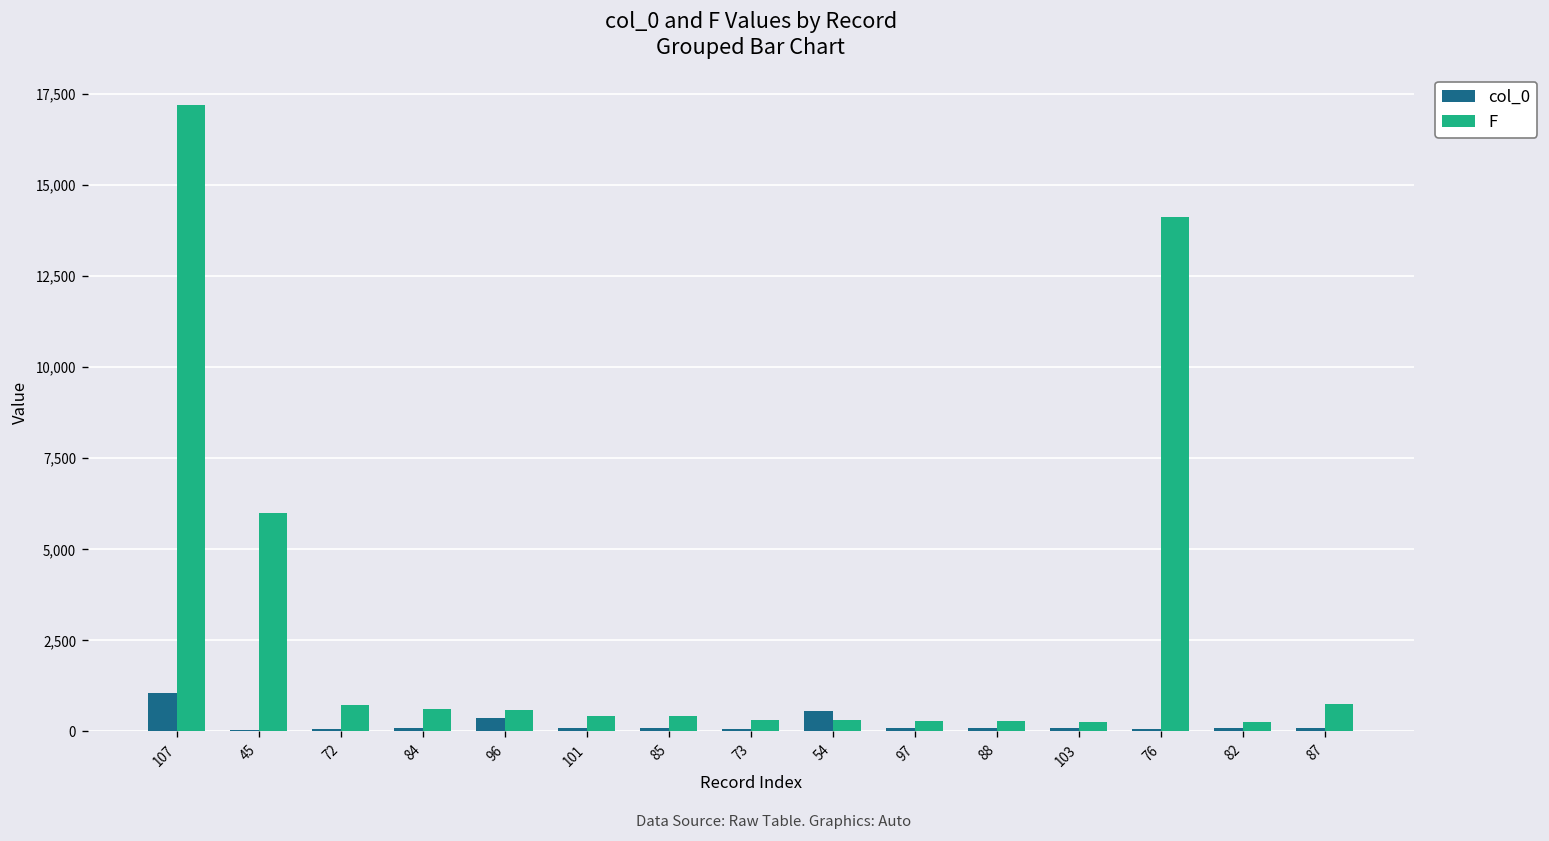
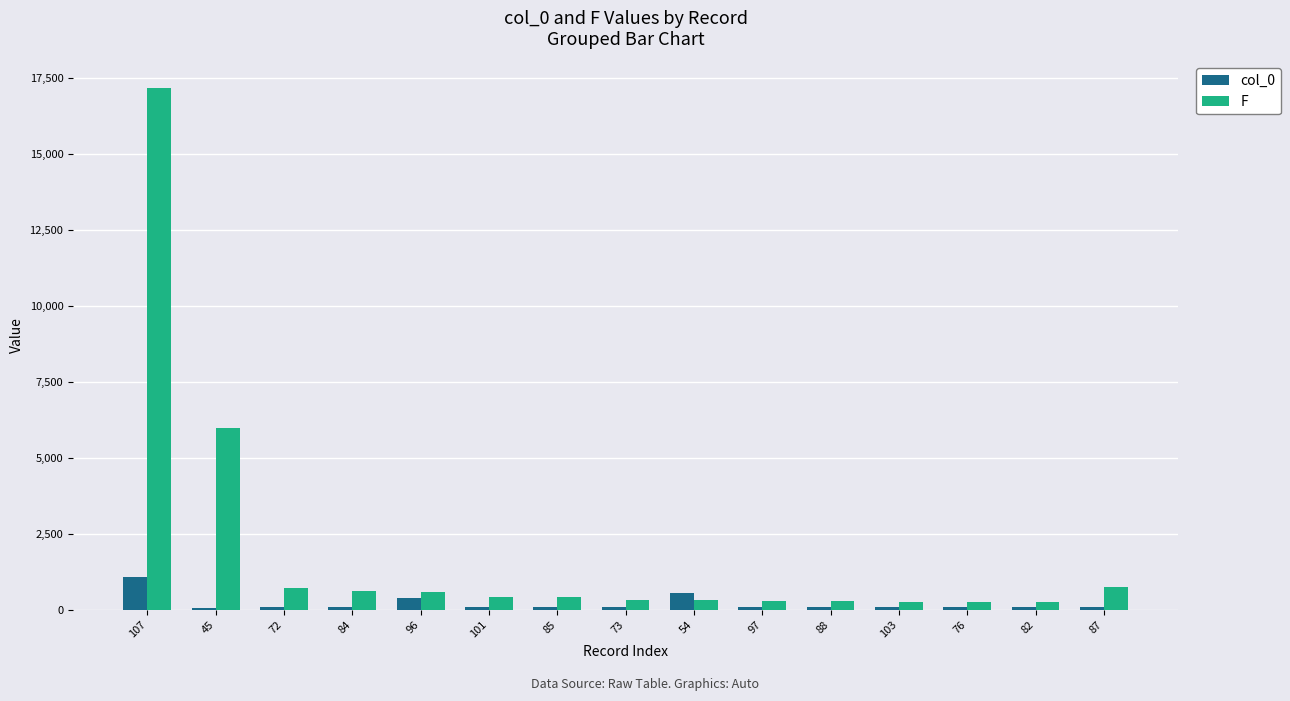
F, 76: 14,100 -> 300
